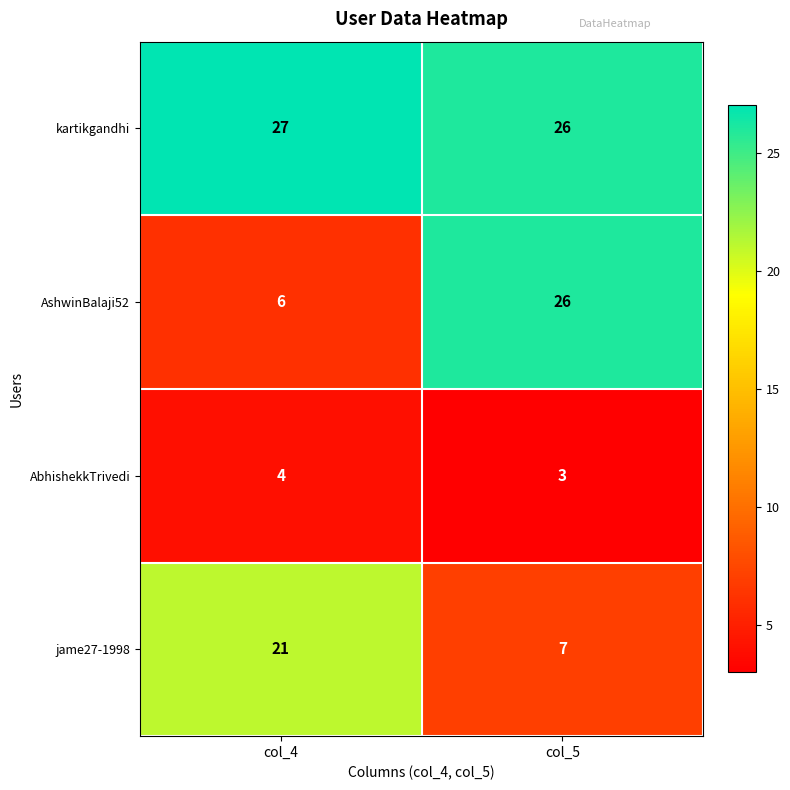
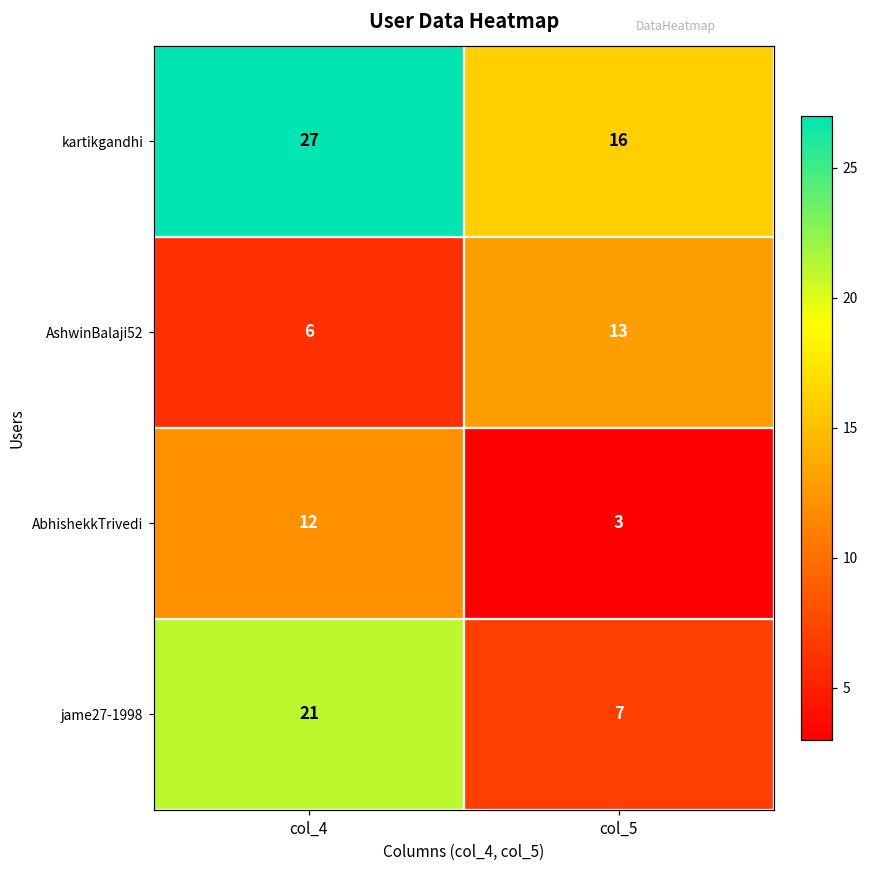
kartikgandhi, col_5: 26 -> 16
AshwinBalaji52, col_5: 26 -> 13
AbhishekkTrivedi, col_4: 4 -> 12
